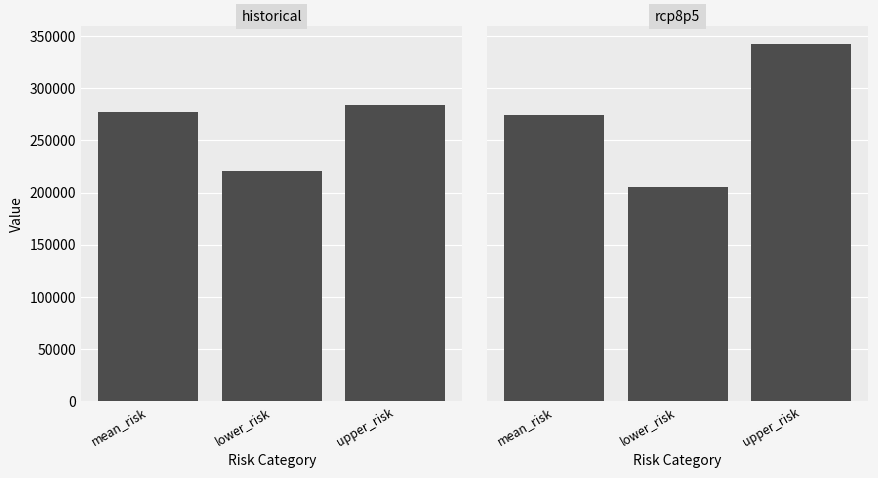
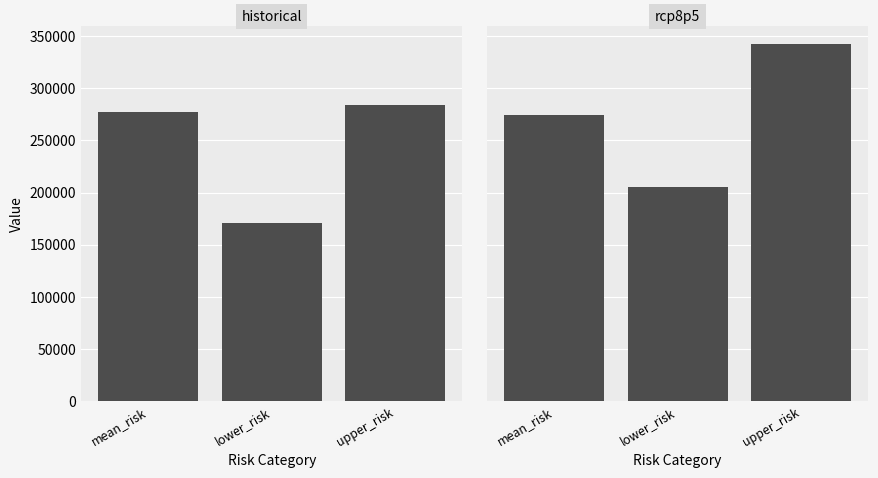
historical, lower_risk: 221000 -> 170000
